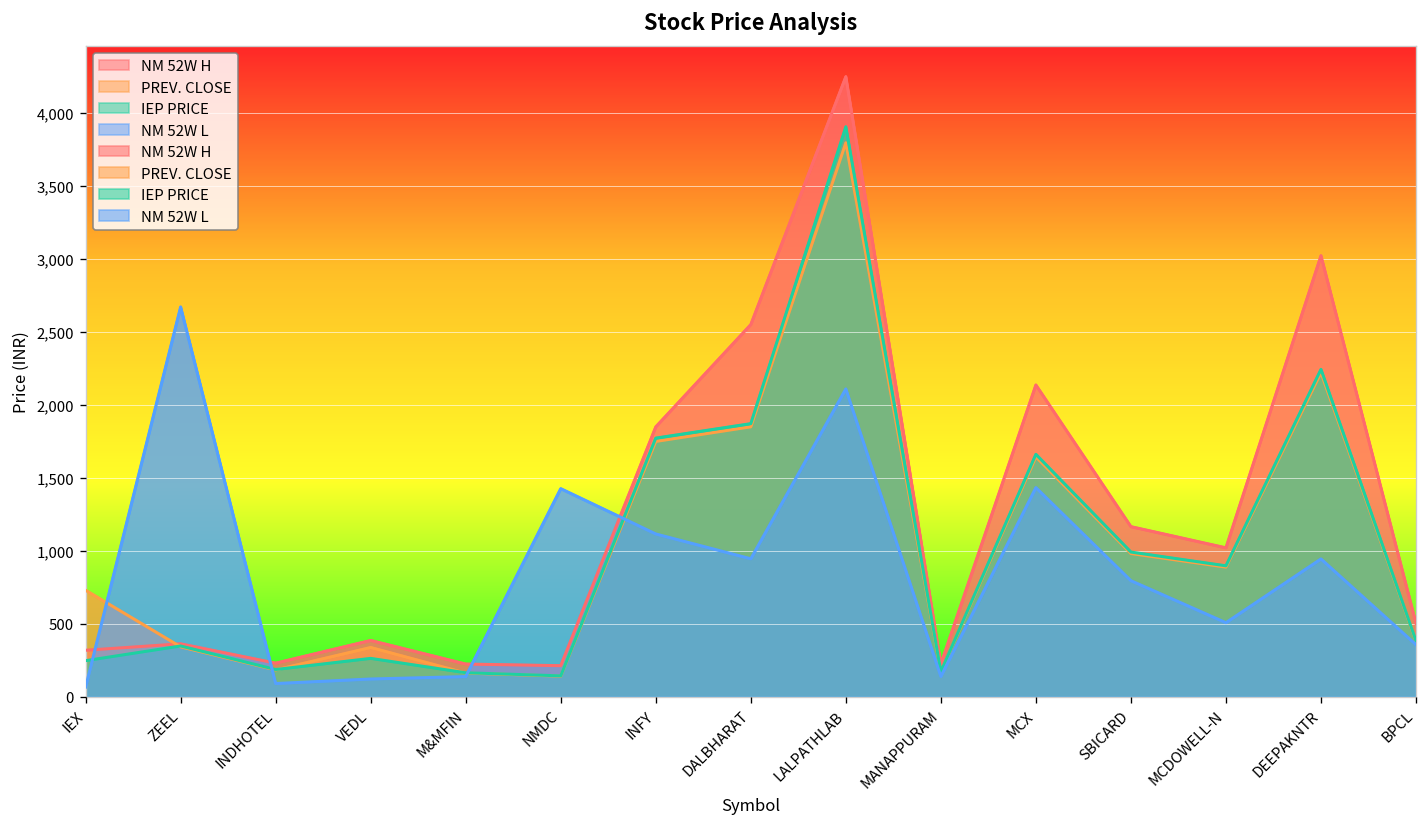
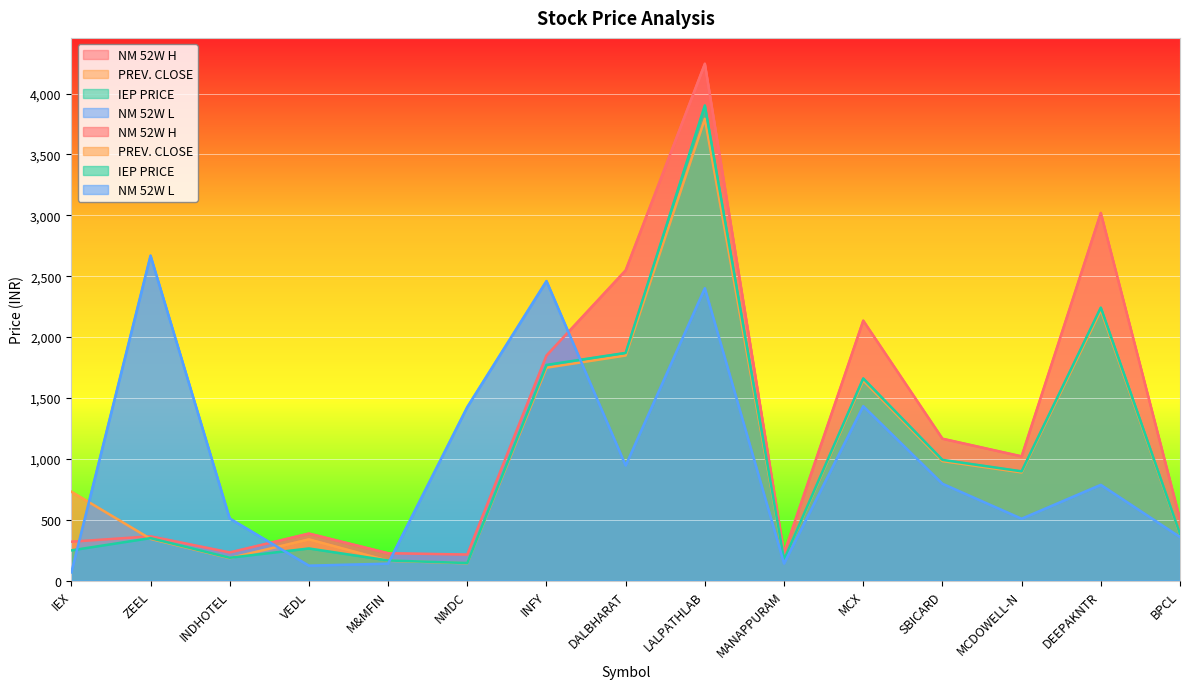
NM 52W L, INDHOTEL: 90 -> 510
NM 52W L, INFY: 1,120 -> 2,460
NM 52W L, LALPATHLAB: 2,110 -> 2,400
NM 52W L, DEEPAKNTR: 940 -> 790
